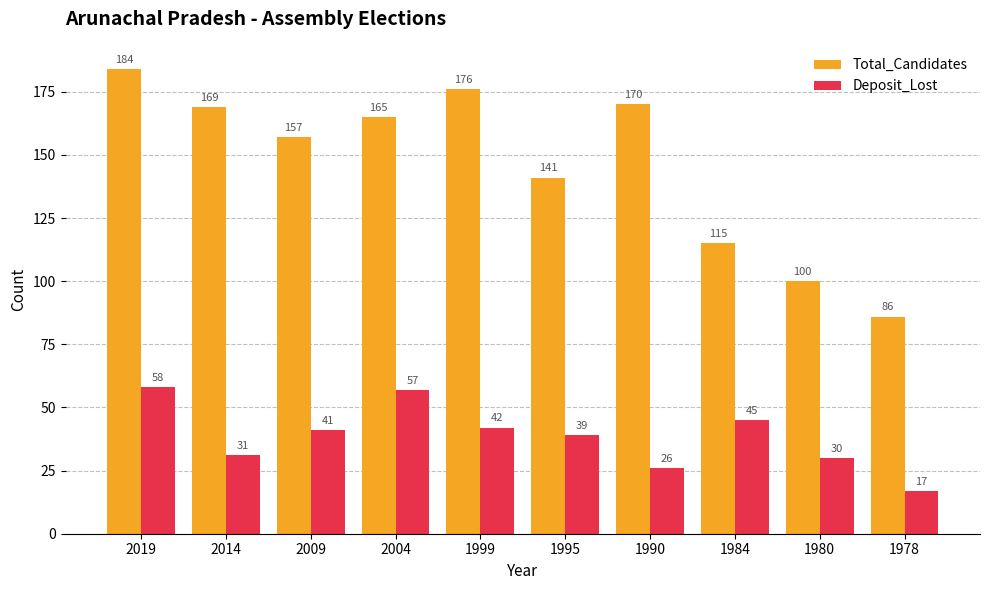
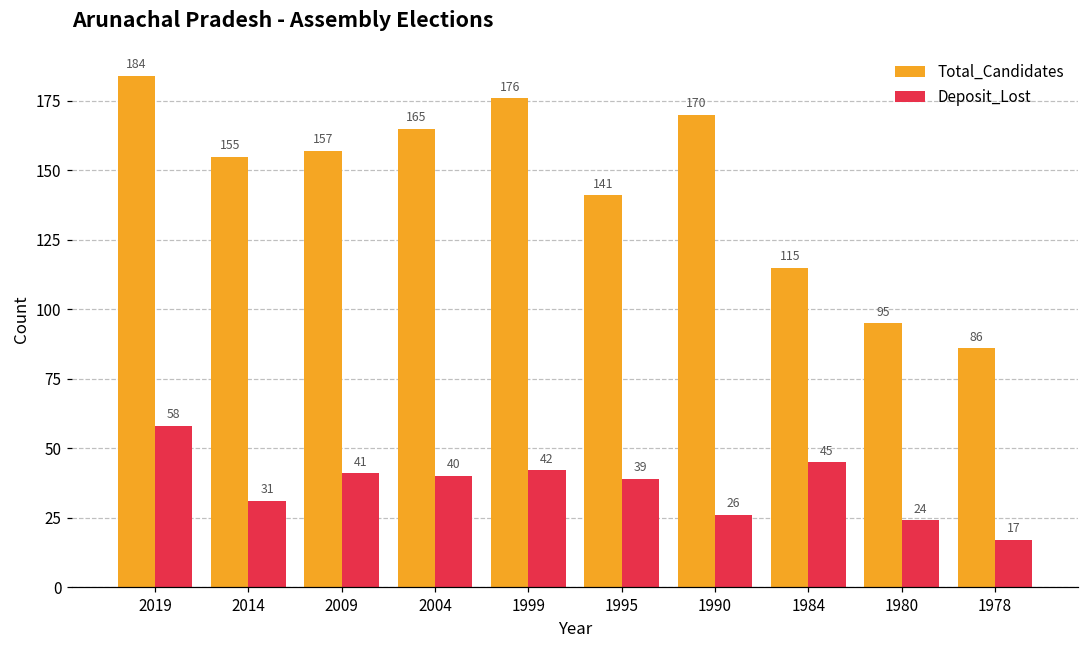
Total_Candidates, 2014: 169 -> 155
Deposit_Lost, 2004: 57 -> 40
Total_Candidates, 1980: 100 -> 95
Deposit_Lost, 1980: 30 -> 24
